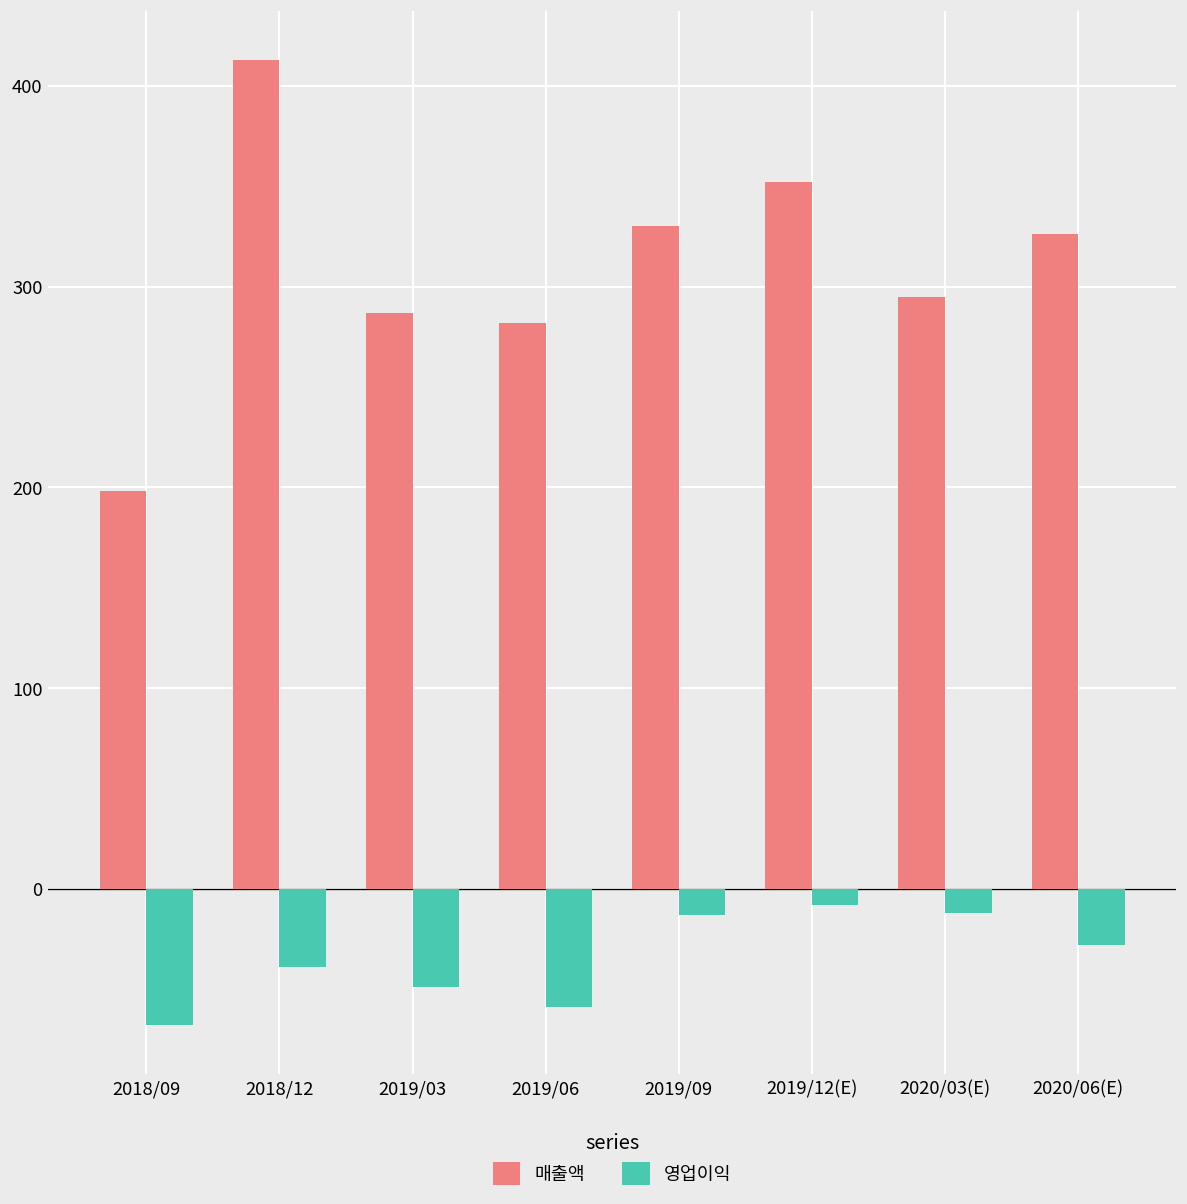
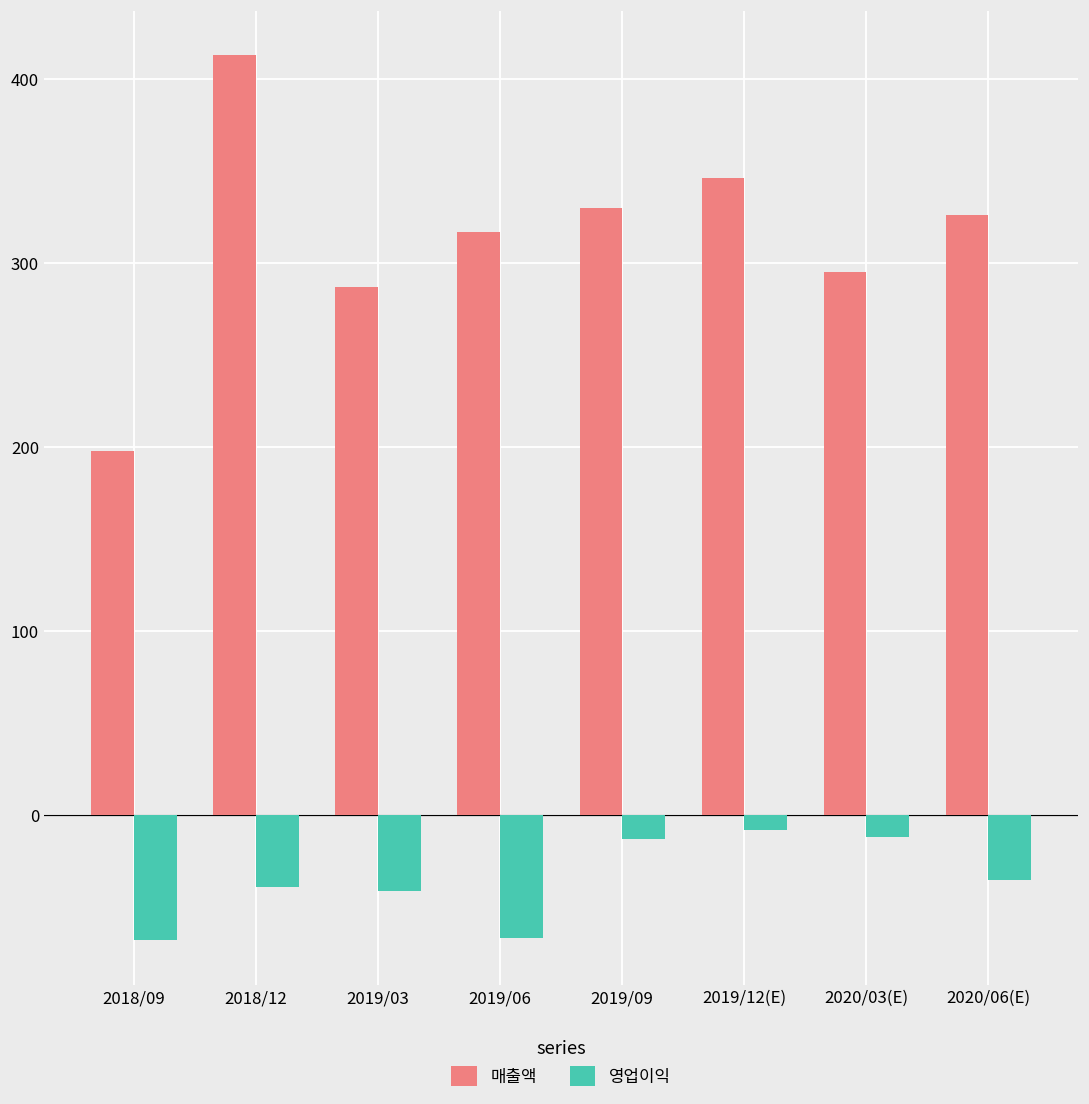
영업이익, 2019/03: -49 -> -41
매출액, 2019/06: 282 -> 317
영업이익, 2019/06: -59 -> -67
매출액, 2019/12(E): 352 -> 346
영업이익, 2020/06(E): -28 -> -35
